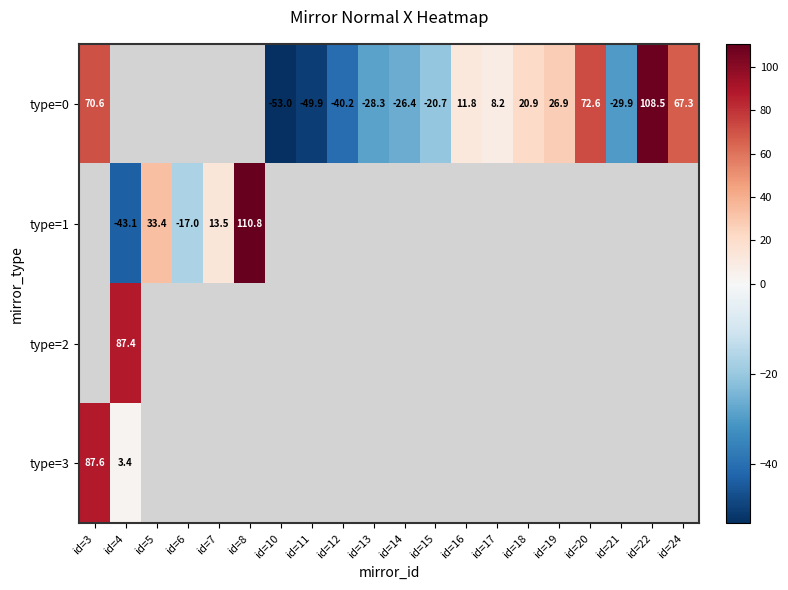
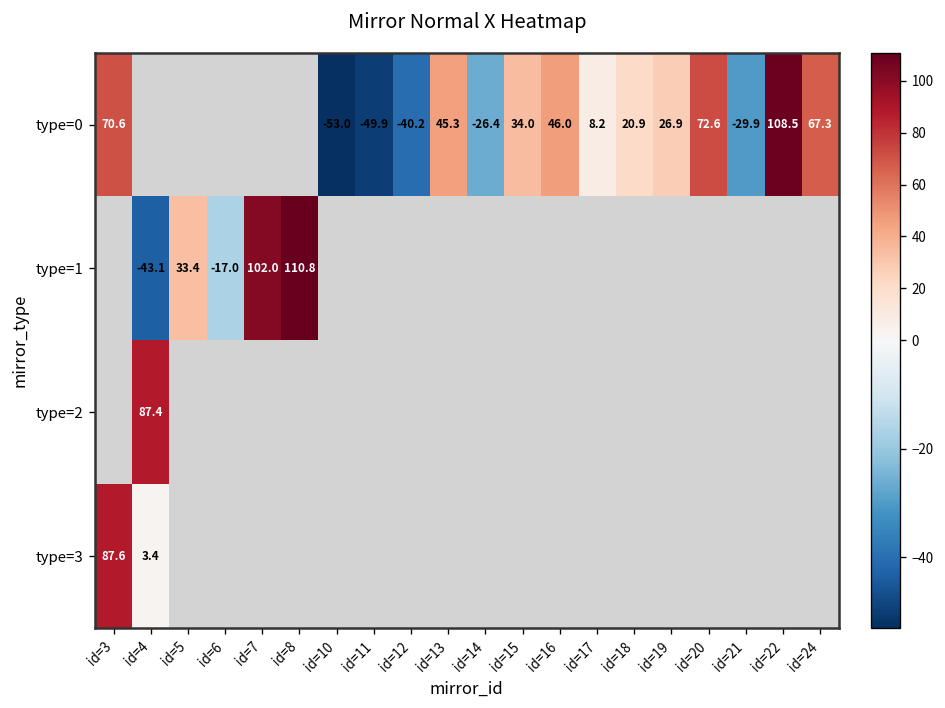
type=0, id=13: -28.3 -> 45.3
type=0, id=15: -20.7 -> 34.0
type=0, id=16: 11.8 -> 46.0
type=1, id=7: 13.5 -> 102.0
